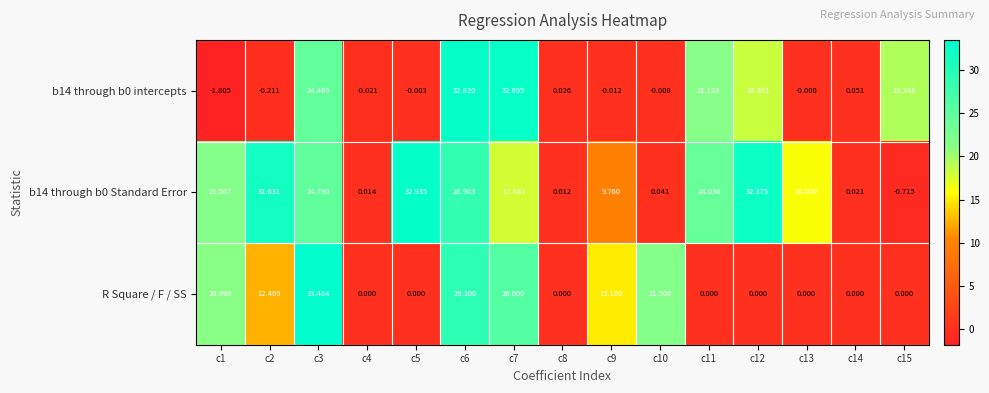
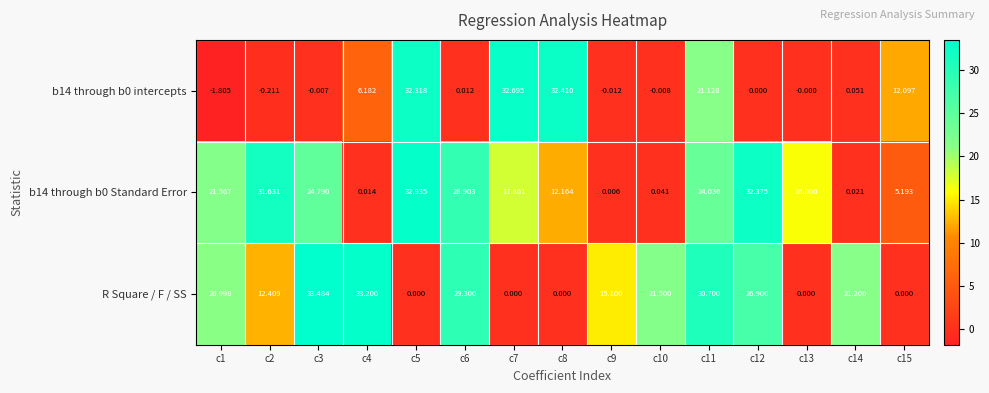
b14 through b0 intercepts, c3: 24.469 -> -0.007
b14 through b0 intercepts, c4: -0.021 -> 6.182
b14 through b0 intercepts, c5: -0.003 -> 32.318
b14 through b0 intercepts, c6: 32.820 -> 0.012
b14 through b0 intercepts, c8: 0.026 -> 32.410
b14 through b0 intercepts, c12: 18.301 -> 0.000
b14 through b0 intercepts, c15: 19.348 -> 12.097
b14 through b0 Standard Error, c8: 0.012 -> 12.164
b14 through b0 Standard Error, c9: 9.760 -> 0.006
b14 through b0 Standard Error, c15: -0.715 -> 5.193
R Square / F / SS, c4: 0.000 -> 33.200
R Square / F / SS, c7: 26.000 -> 0.000
R Square / F / SS, c11: 0.000 -> 30.700
R Square / F / SS, c12: 0.000 -> 26.900
R Square / F / SS, c14: 0.000 -> 21.200
